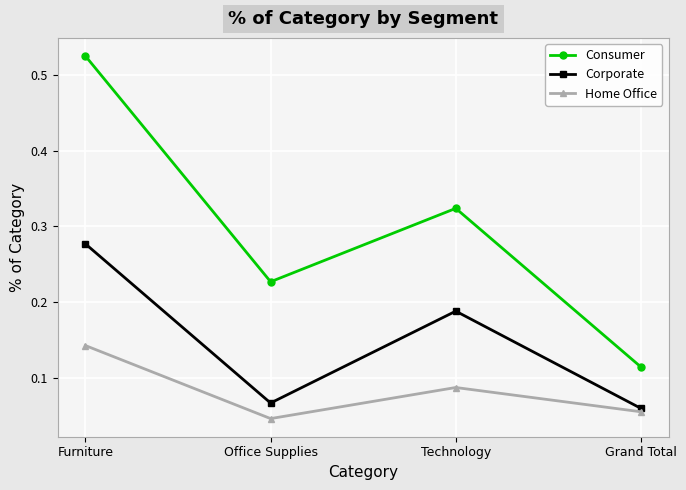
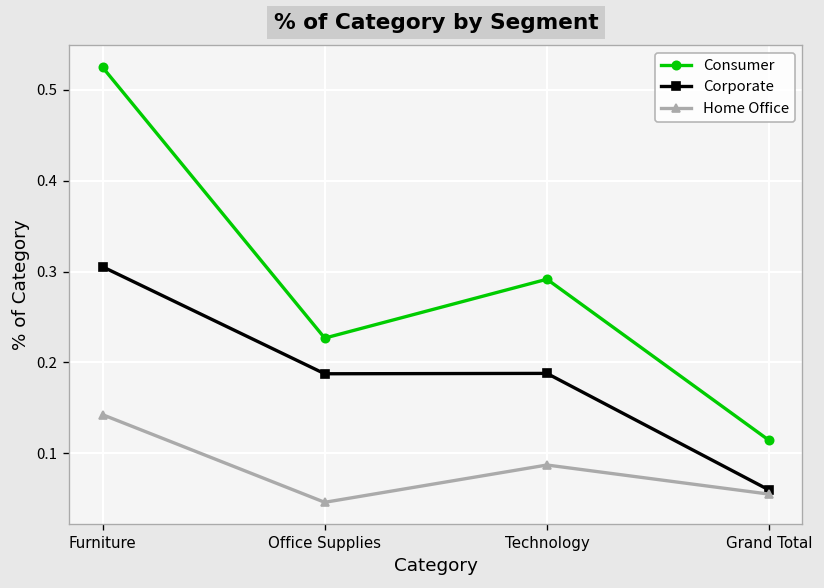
Corporate, Furniture: 0.28 -> 0.31
Corporate, Office Supplies: 0.07 -> 0.19
Consumer, Technology: 0.32 -> 0.29
